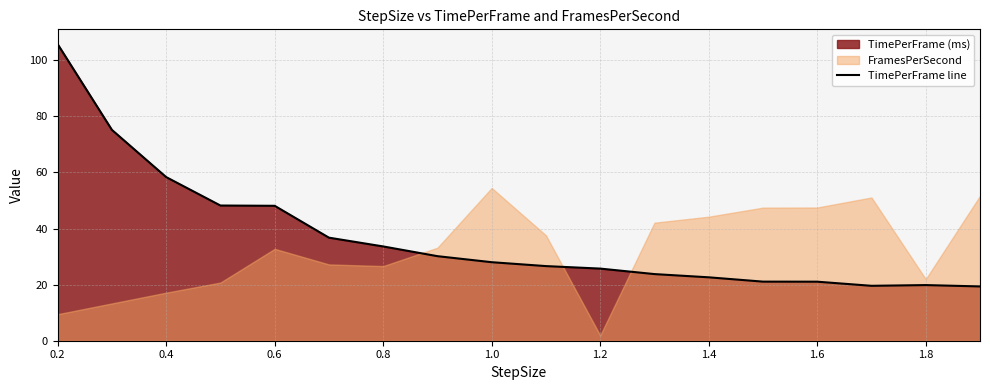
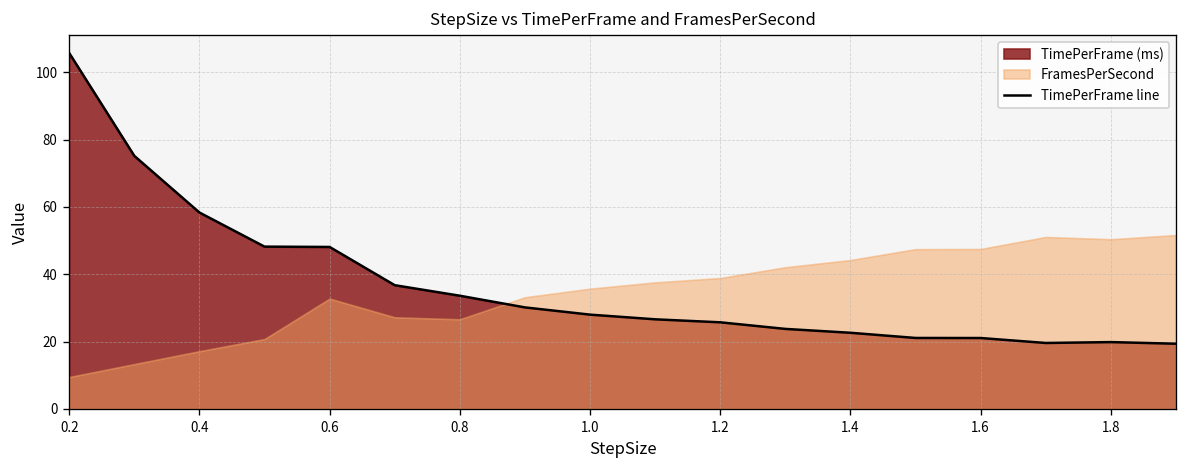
FramesPerSecond, 1.0: 54 -> 36
FramesPerSecond, 1.2: 2 -> 39
FramesPerSecond, 1.8: 22 -> 50
